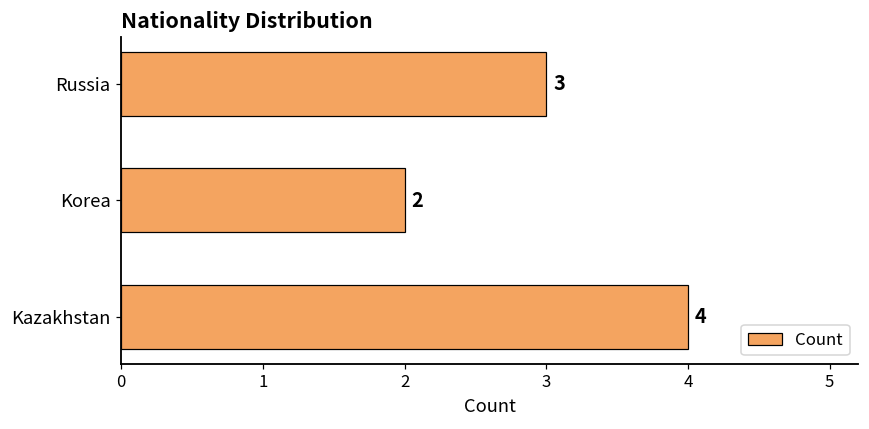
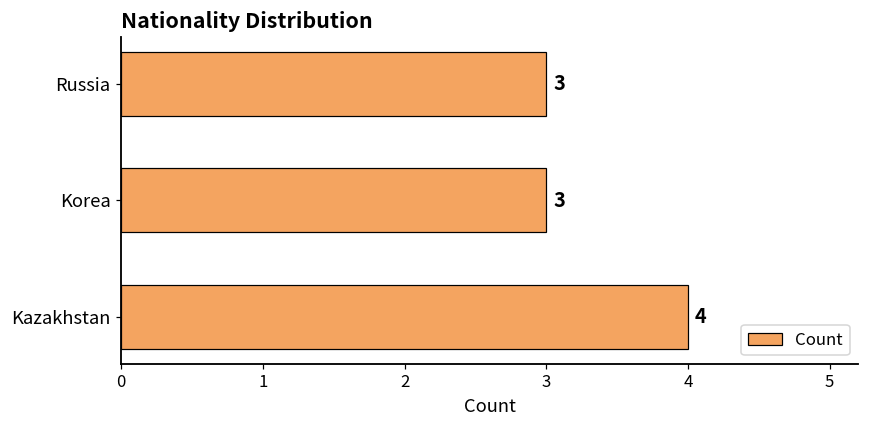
Korea: 2 -> 3
